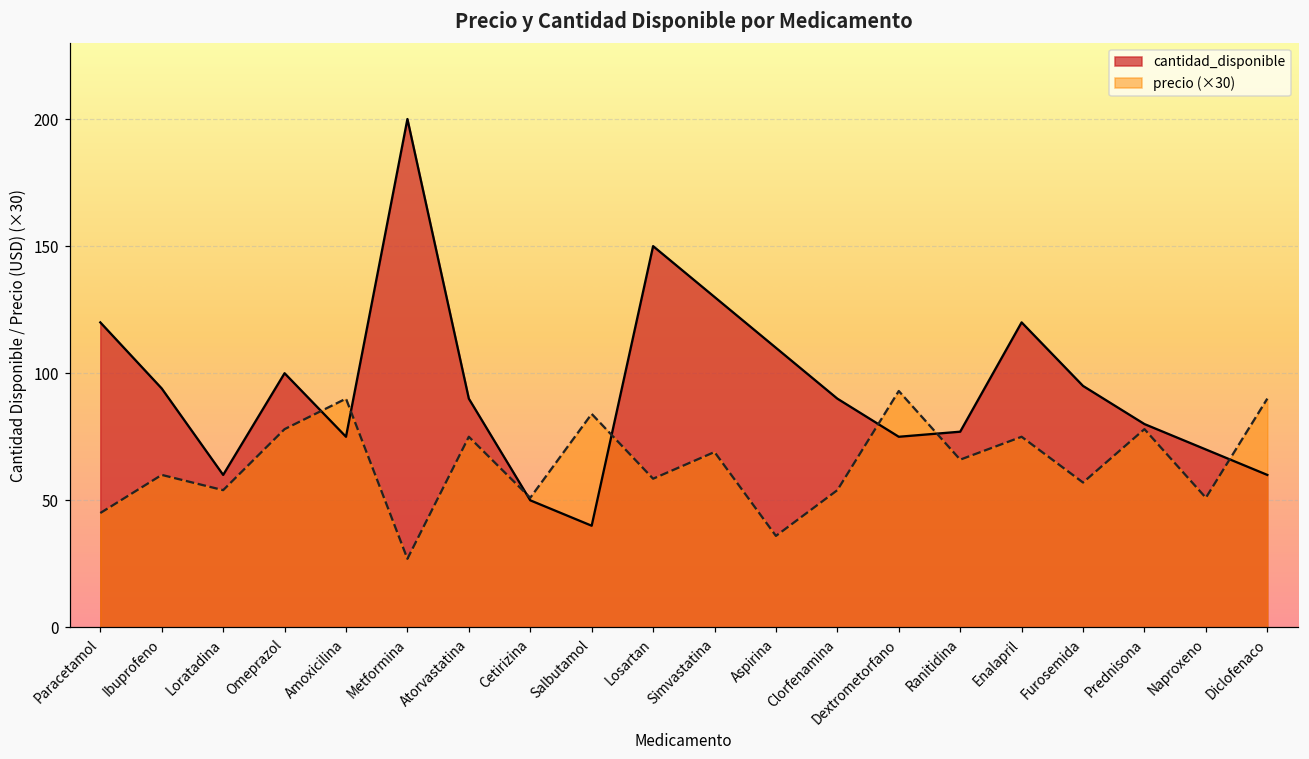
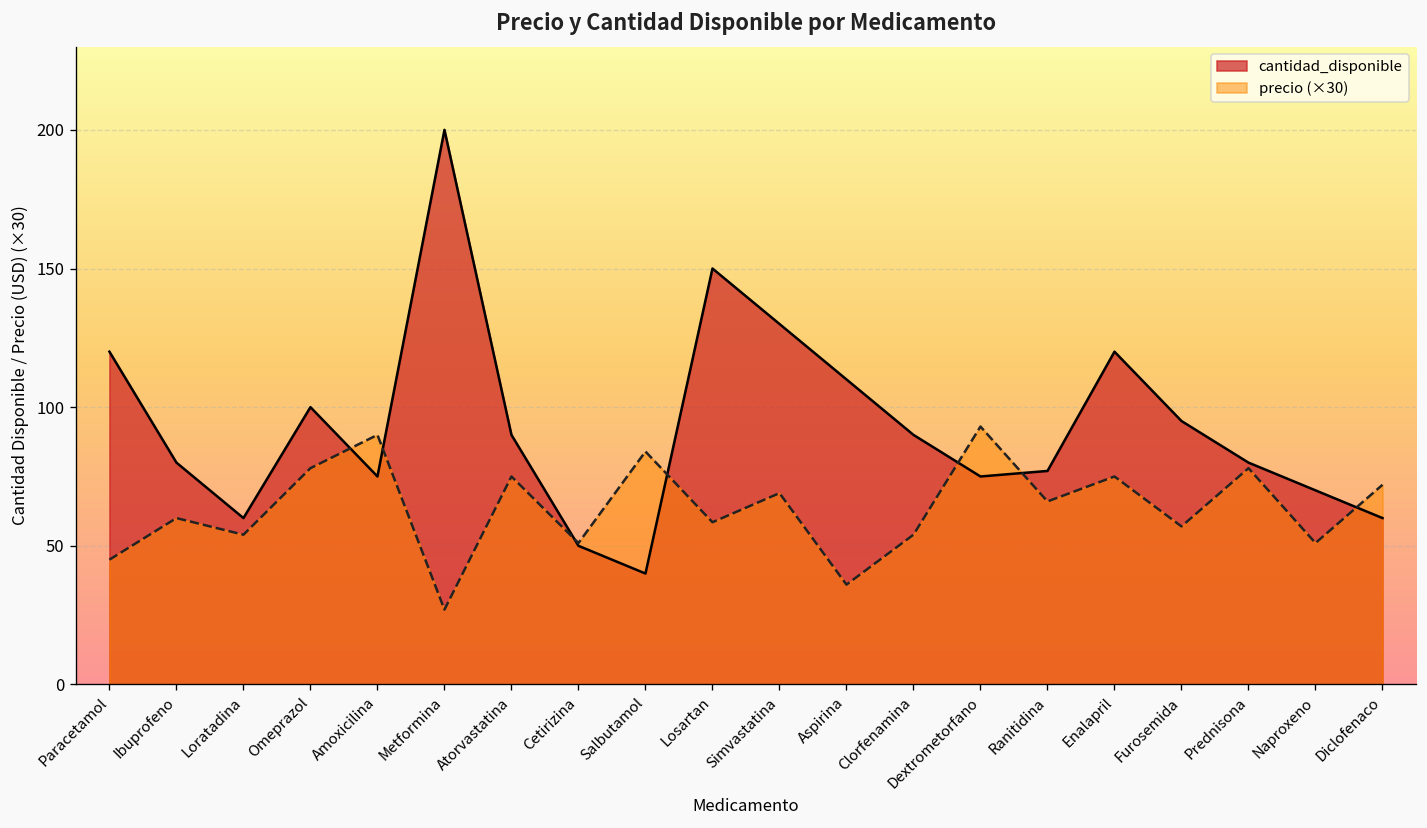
cantidad_disponible, Ibuprofeno: 94 -> 80
precio (×30), Diclofenaco: 90 -> 72
